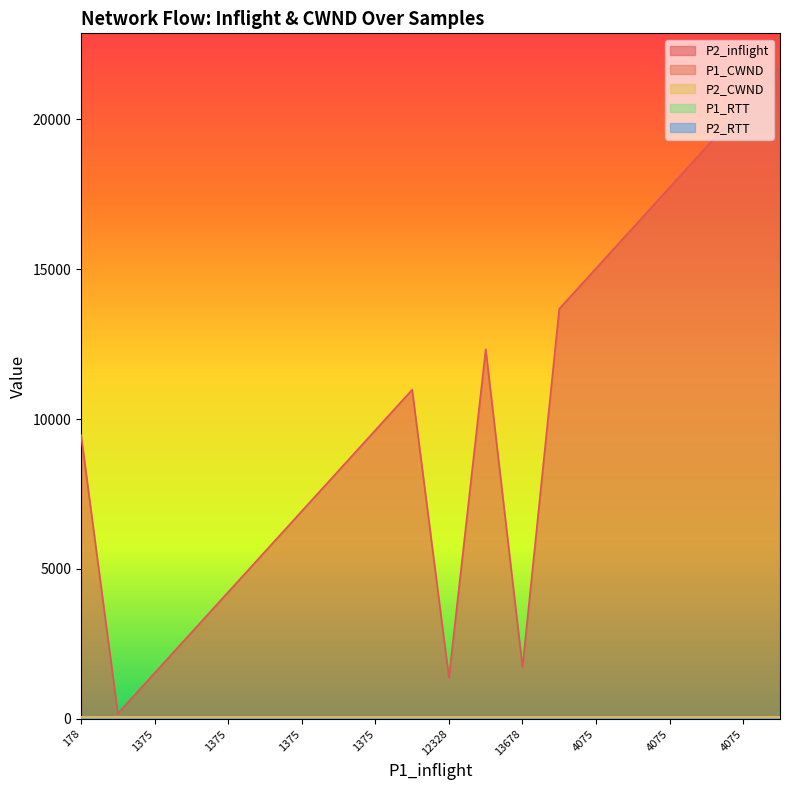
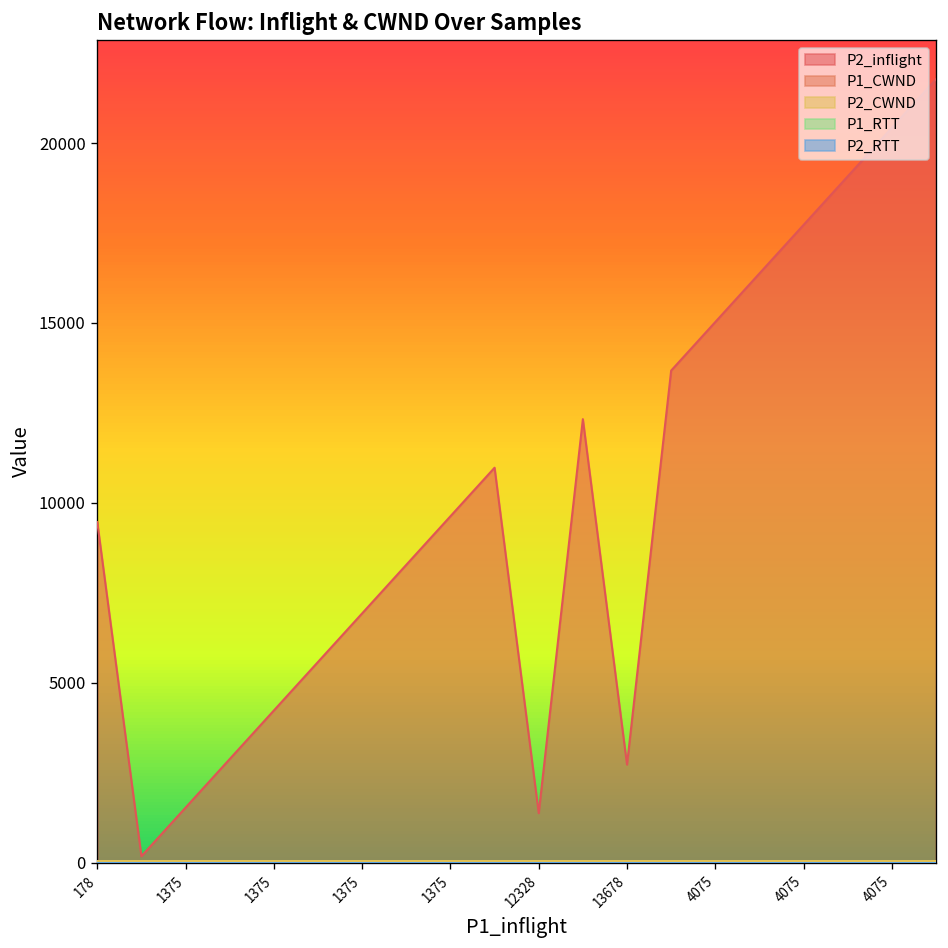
P2_inflight, 13678: 1700 -> 2700
